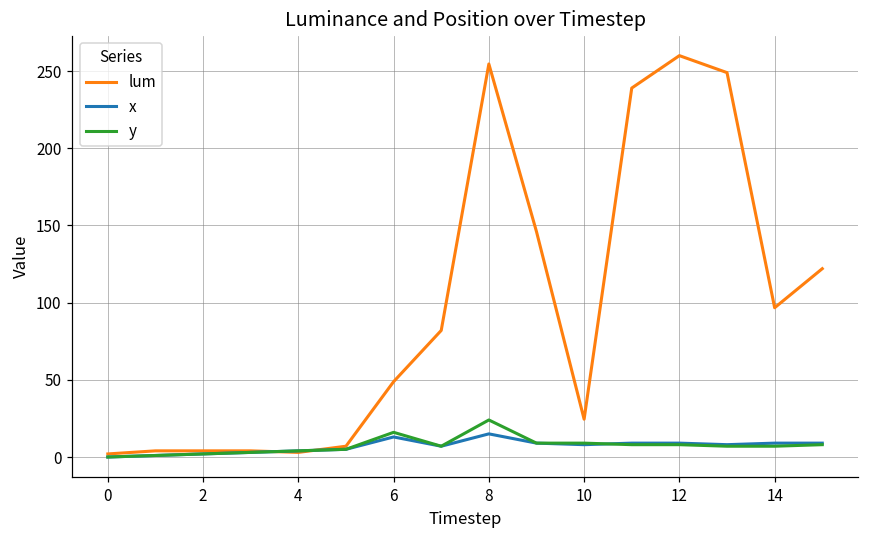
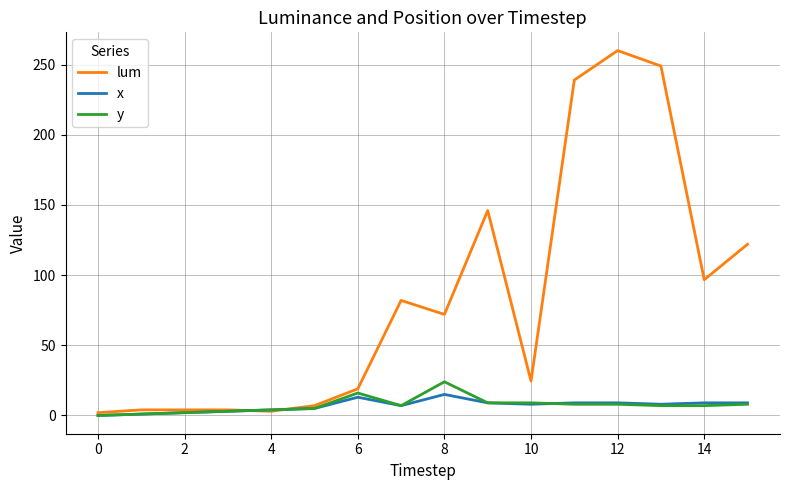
lum, 6: 49 -> 19
lum, 8: 255 -> 72
